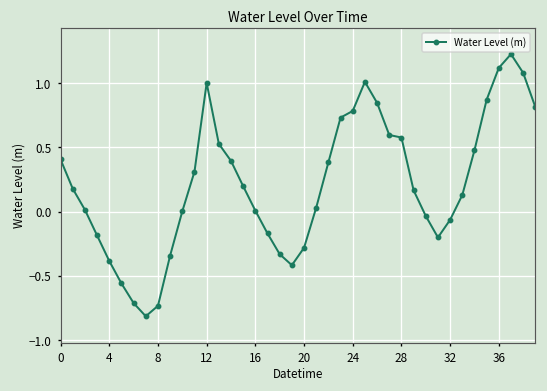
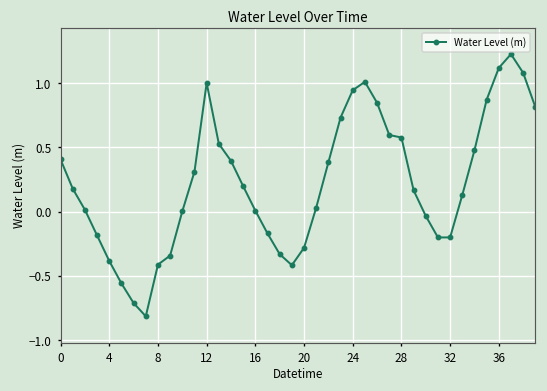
8: -0.73 -> -0.41
24: 0.78 -> 0.95
32: -0.06 -> -0.20
